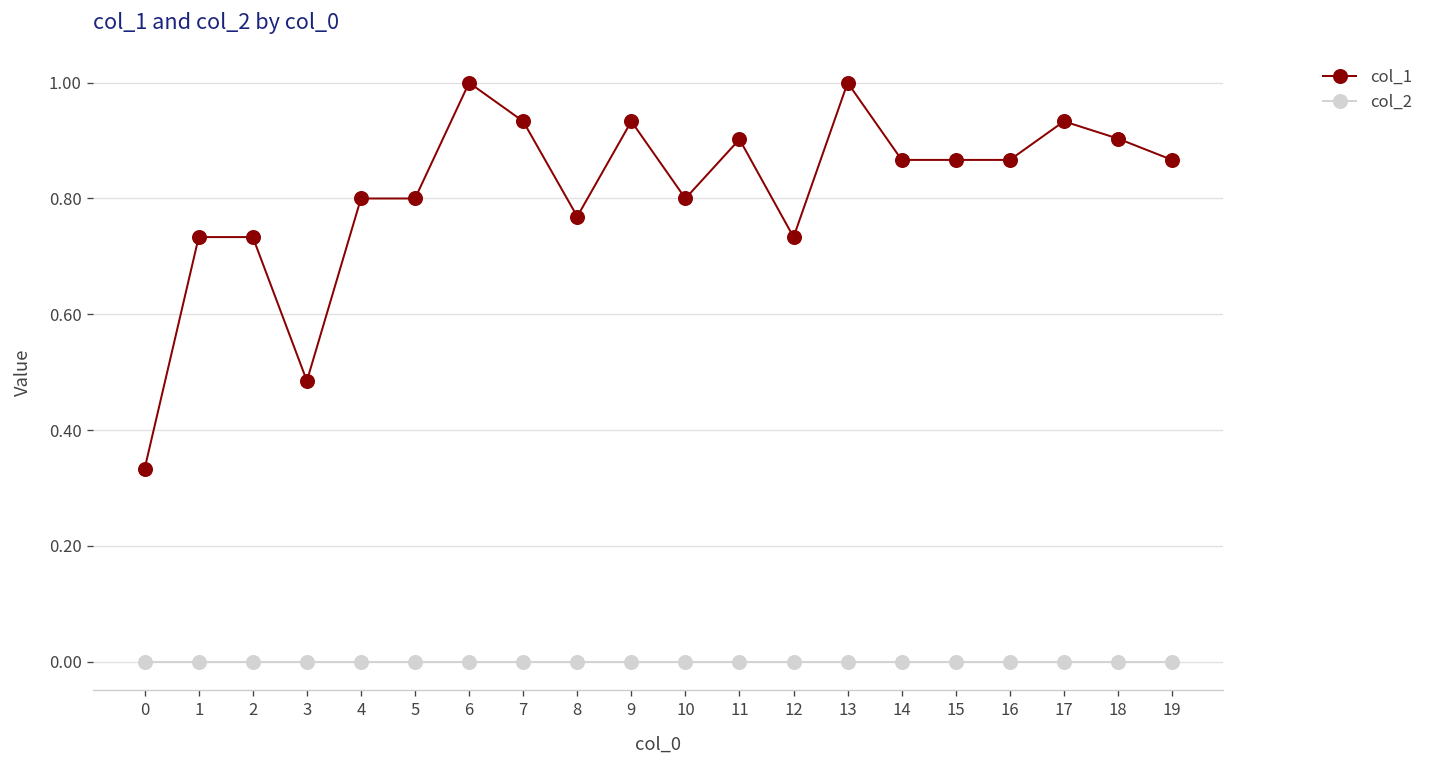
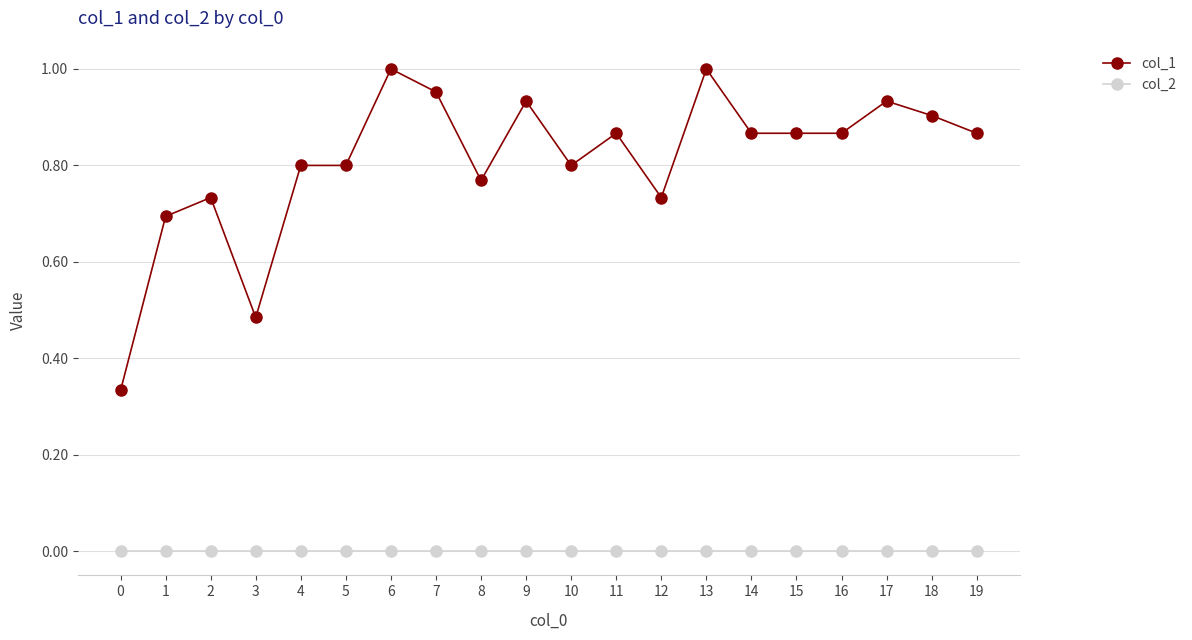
col_1, 1: 0.73 -> 0.69
col_1, 7: 0.93 -> 0.95
col_1, 11: 0.90 -> 0.87
